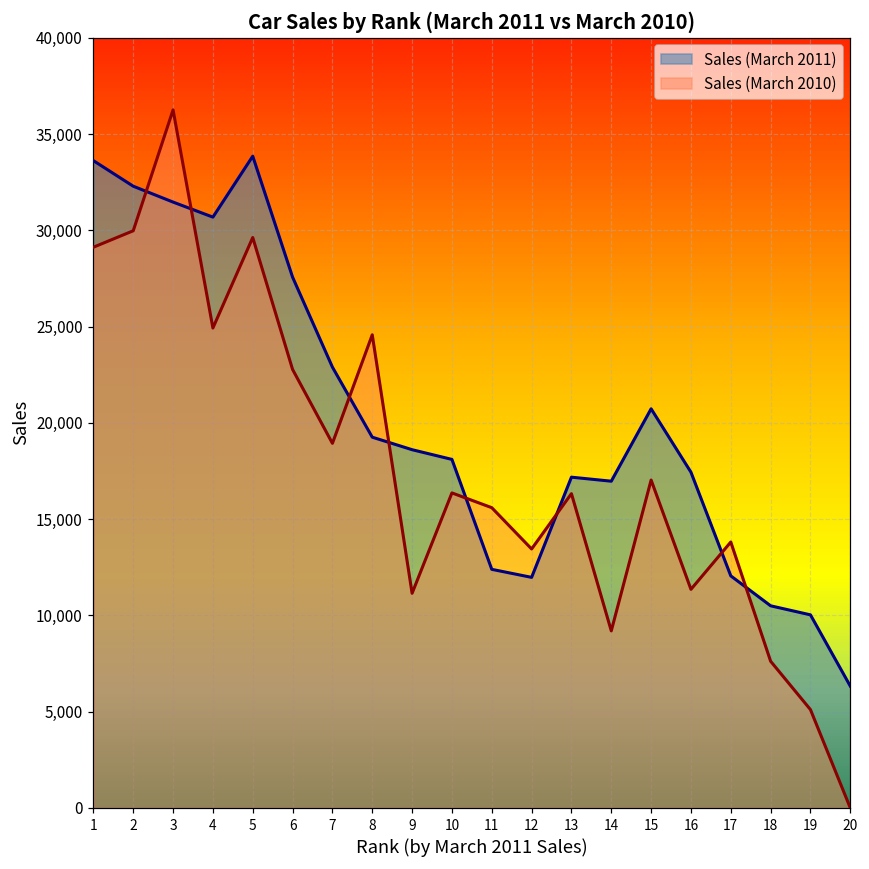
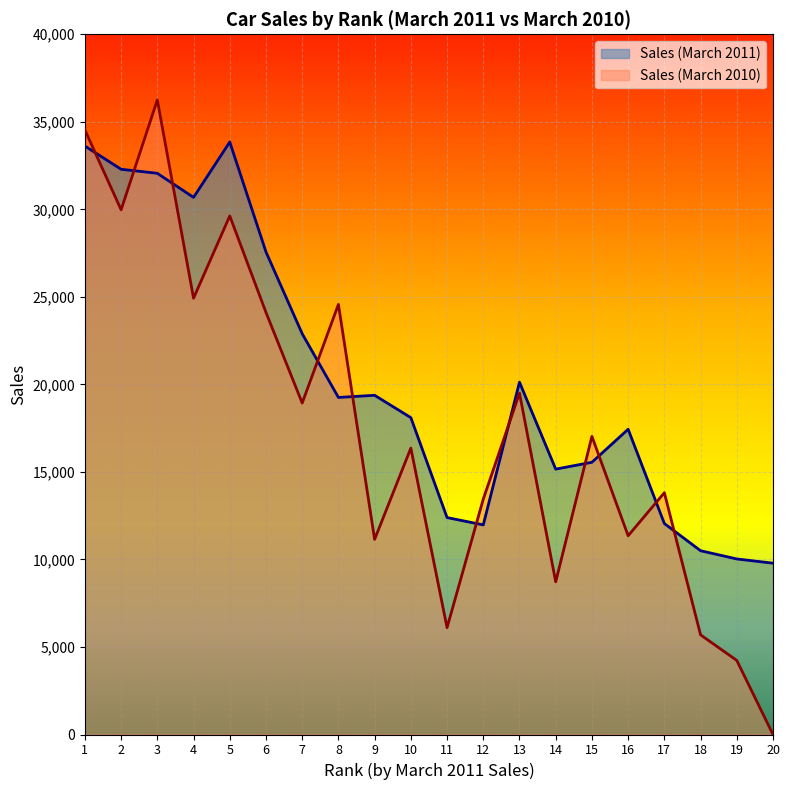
Sales (March 2010), 1: 29,100 -> 34,500
Sales (March 2011), 3: 31,500 -> 32,100
Sales (March 2010), 6: 22,800 -> 24,100
Sales (March 2011), 9: 18,600 -> 19,400
Sales (March 2010), 11: 15,600 -> 6,100
Sales (March 2011), 13: 17,200 -> 20,100
Sales (March 2010), 13: 16,300 -> 19,500
Sales (March 2011), 14: 17,000 -> 15,200
Sales (March 2010), 14: 9,200 -> 8,700
Sales (March 2011), 15: 20,700 -> 15,600
Sales (March 2010), 18: 7,600 -> 5,700
Sales (March 2010), 19: 5,100 -> 4,200
Sales (March 2011), 20: 6,300 -> 9,800
